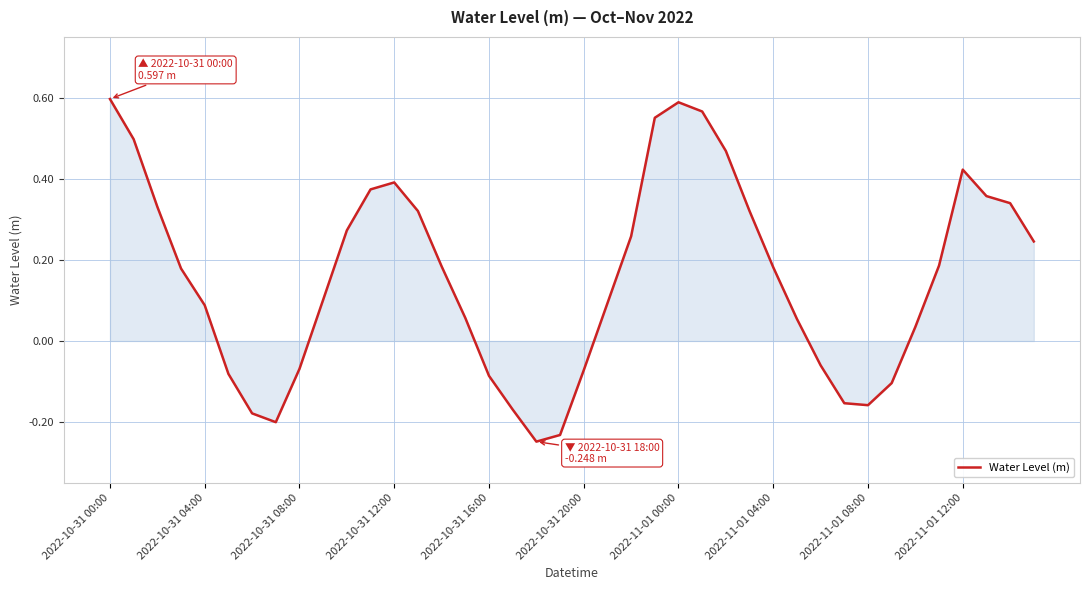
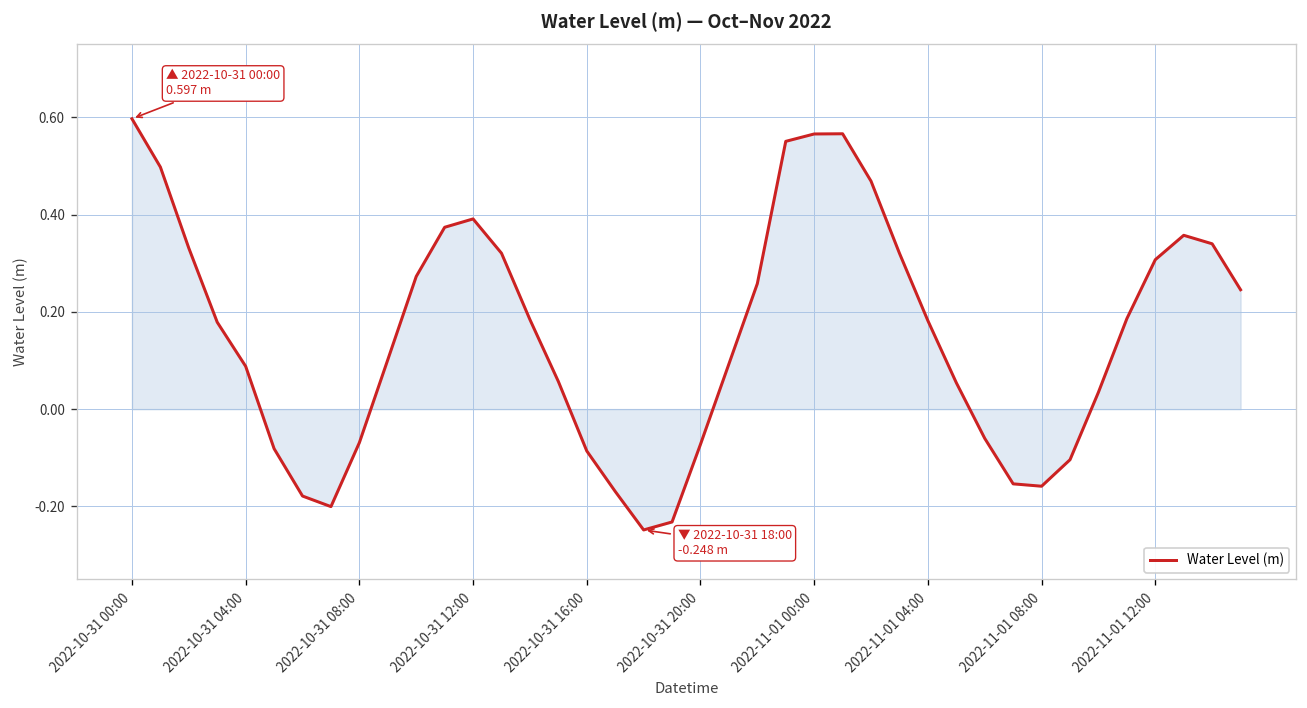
Water Level (m), 2022-11-01 00:00: 0.59 -> 0.57
Water Level (m), 2022-11-01 12:00: 0.42 -> 0.31
